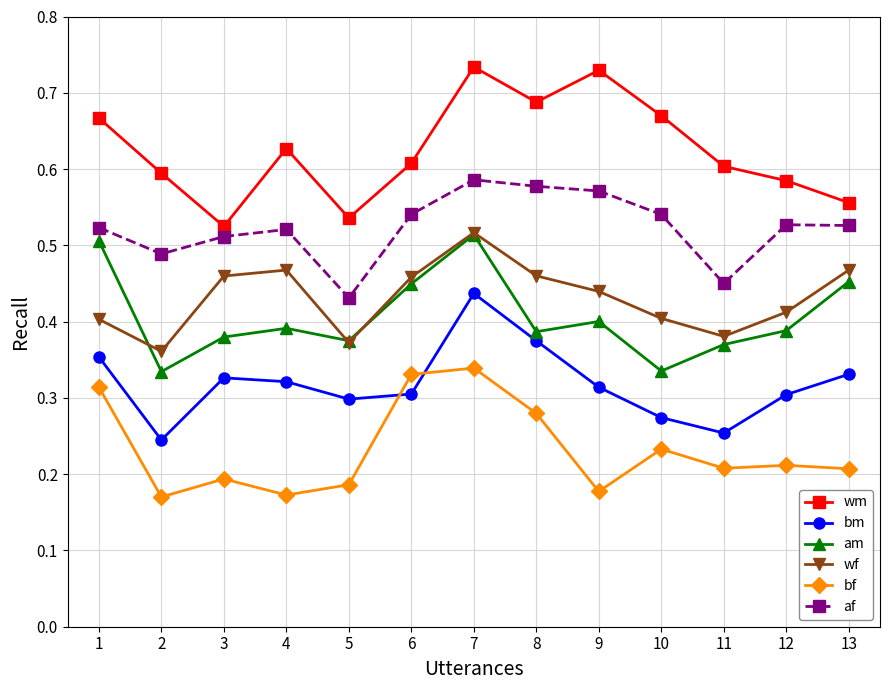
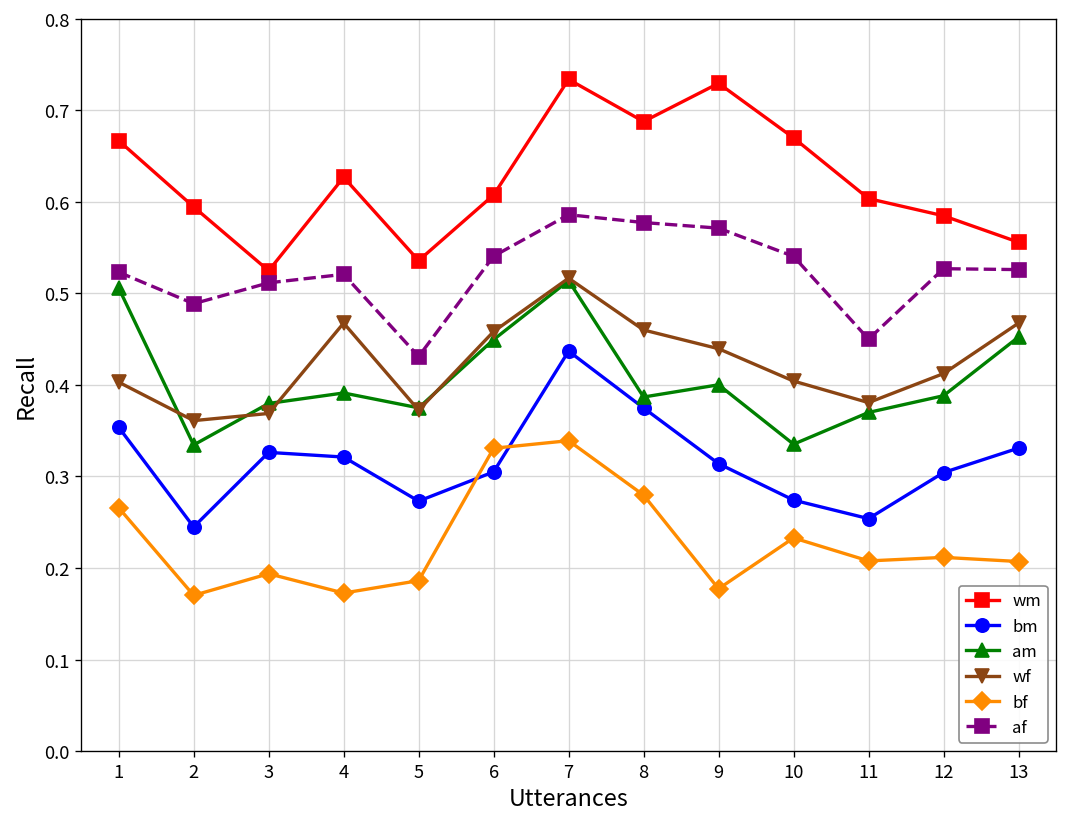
bf, 1: 0.31 -> 0.27
wf, 3: 0.46 -> 0.37
bm, 5: 0.30 -> 0.27
